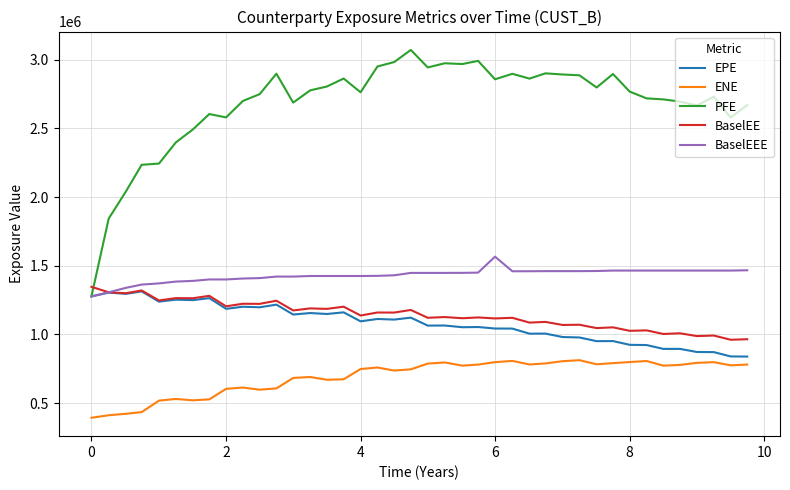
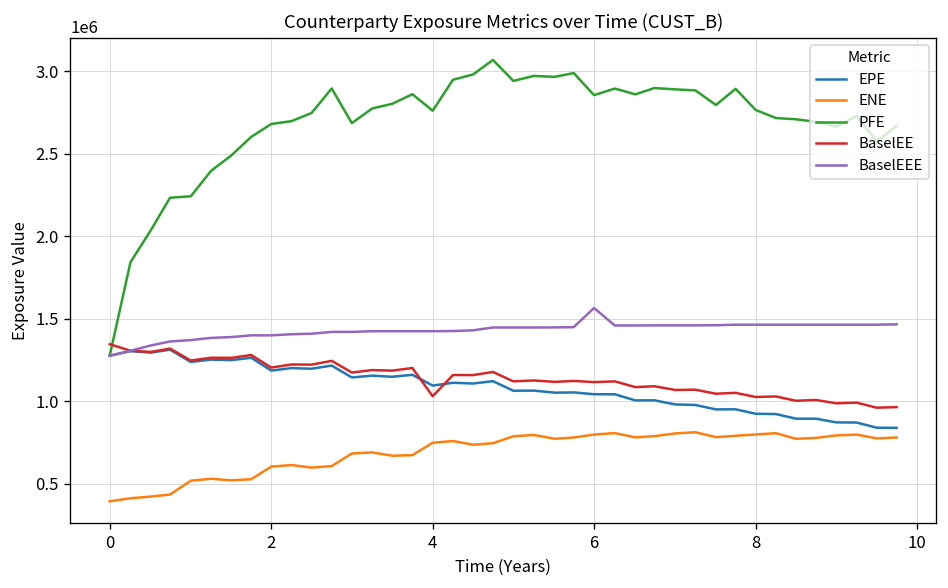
PFE, 2: 2580000 -> 2680000
BaselEE, 4: 1140000 -> 1030000
